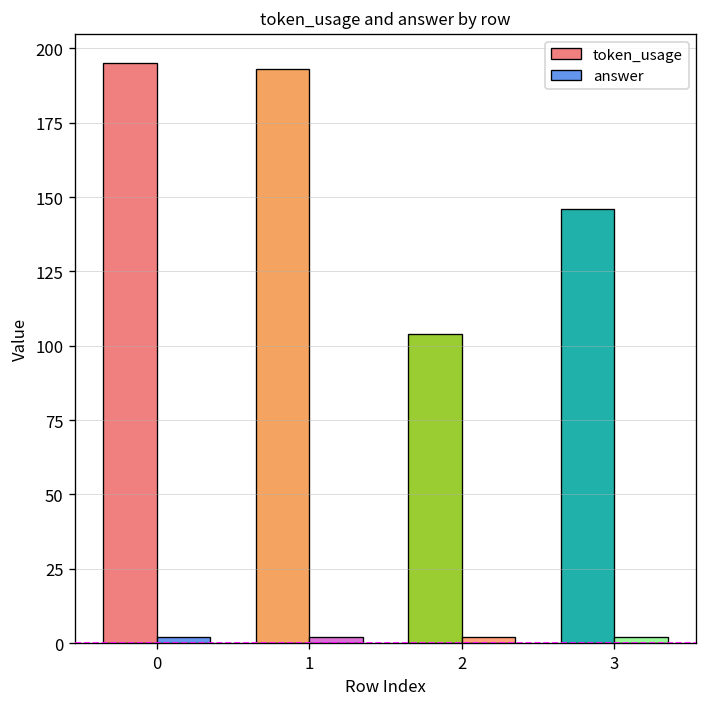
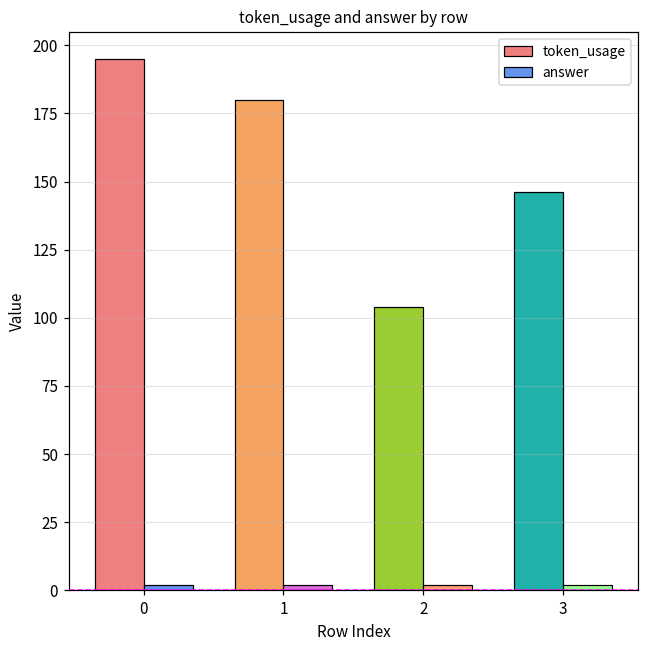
token_usage, 1: 193 -> 180
